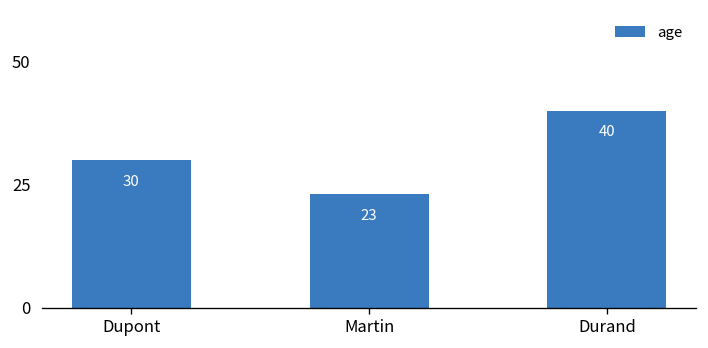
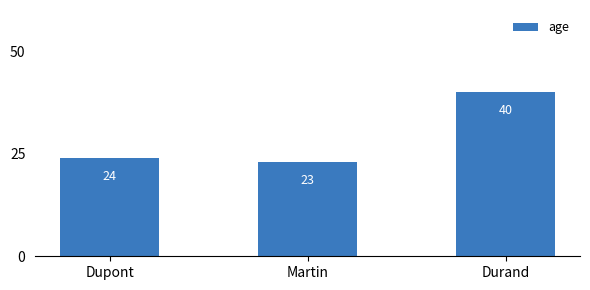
Dupont: 30 -> 24
